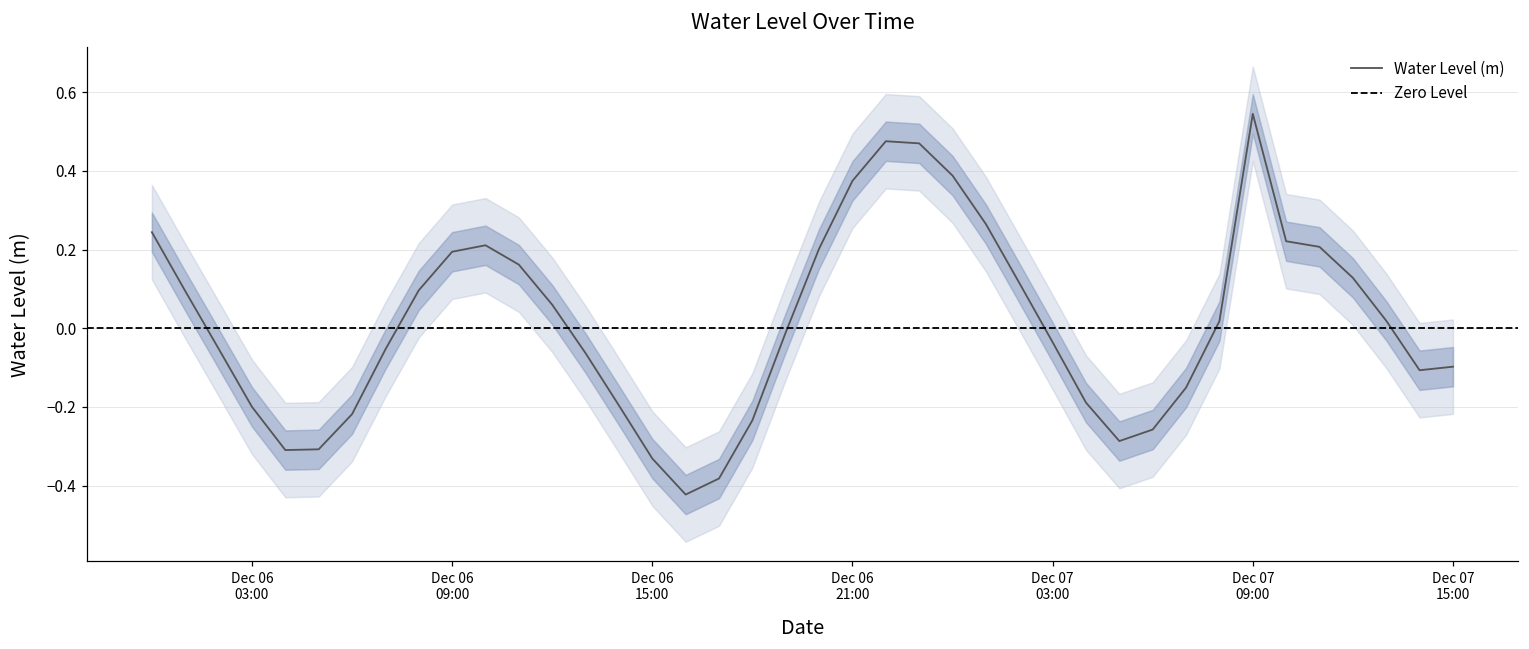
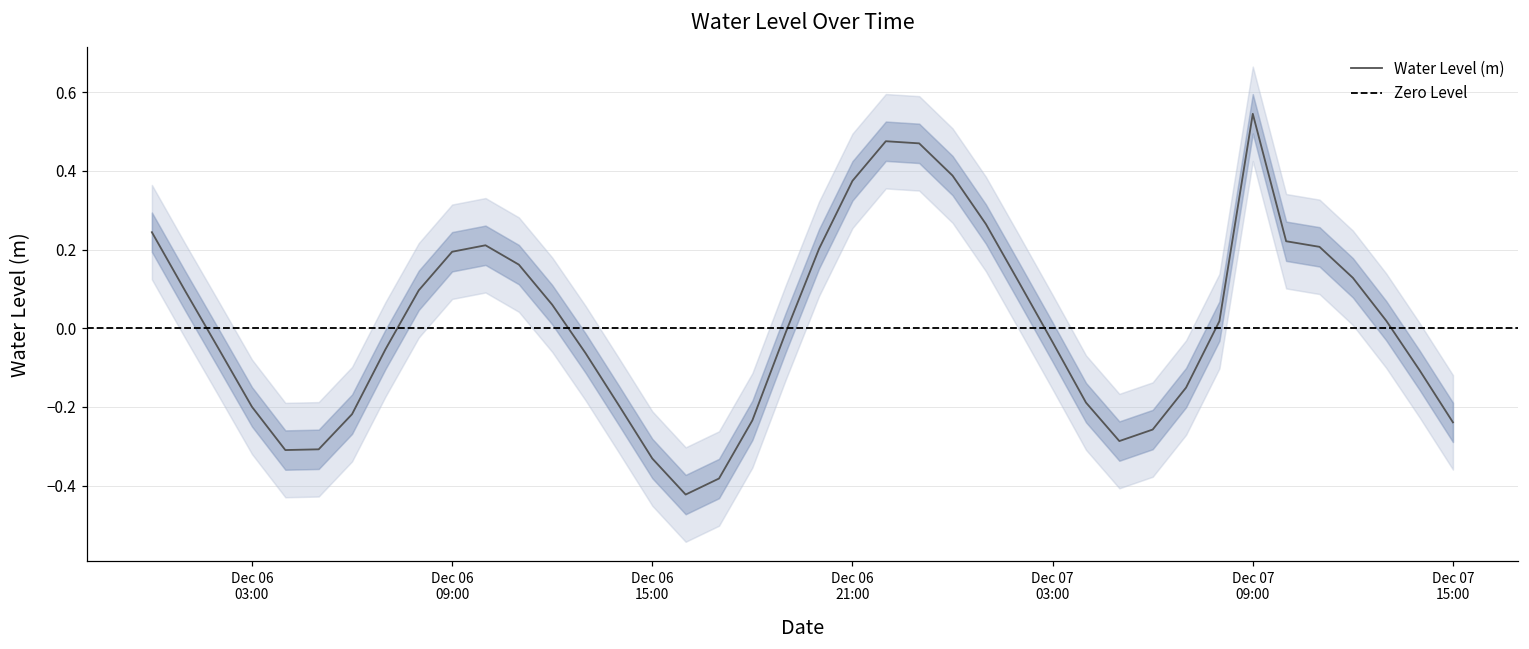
Water Level (m), Dec 07 15:00: -0.10 -> -0.24
